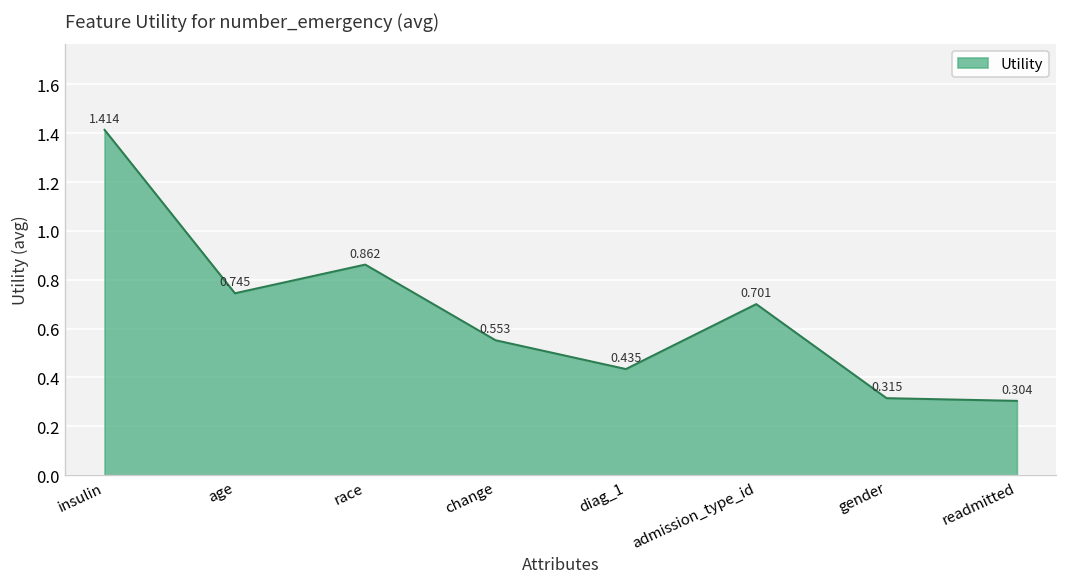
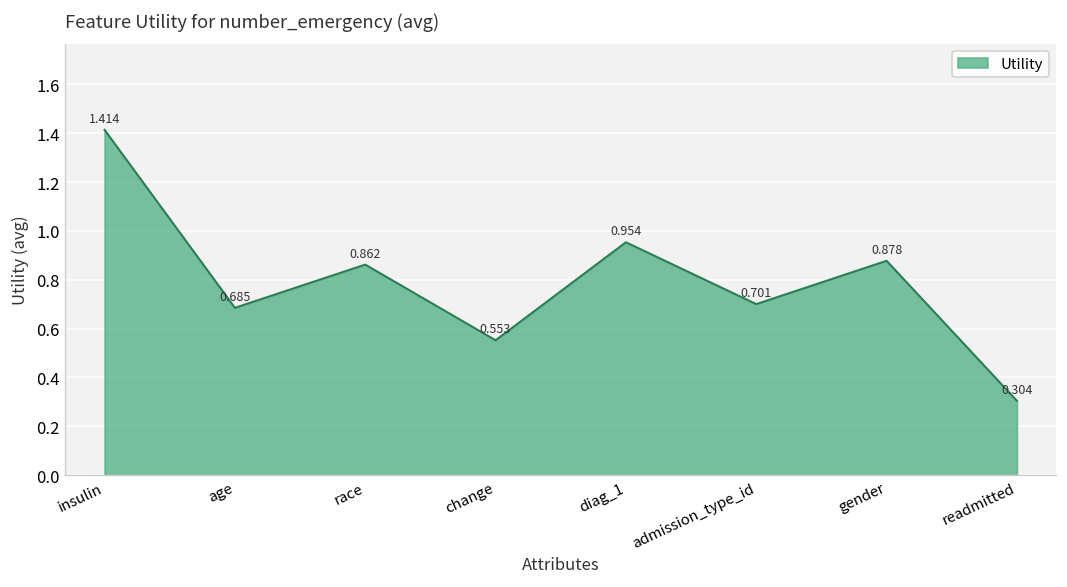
age: 0.745 -> 0.685
diag_1: 0.435 -> 0.954
gender: 0.315 -> 0.878
